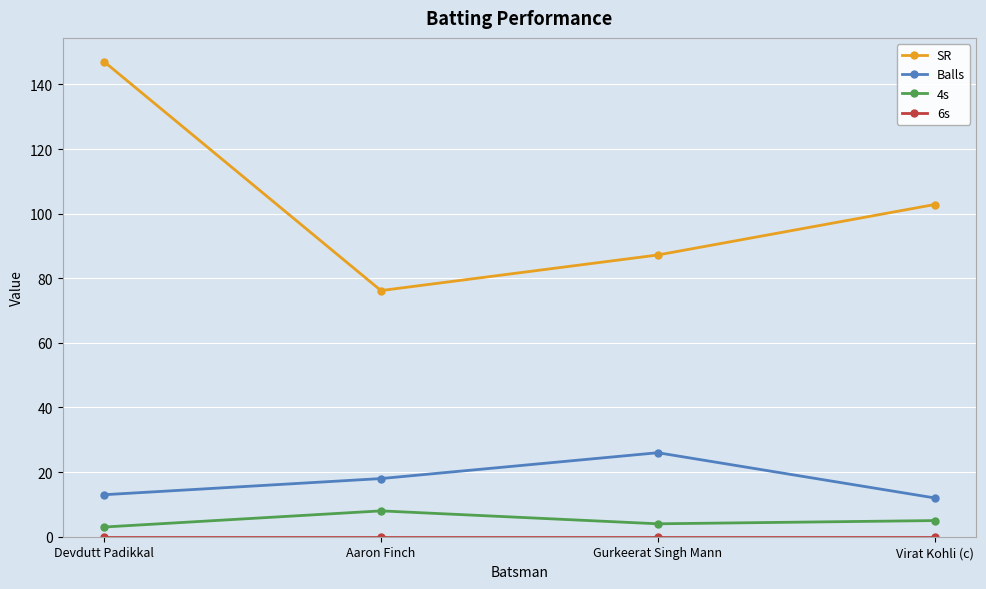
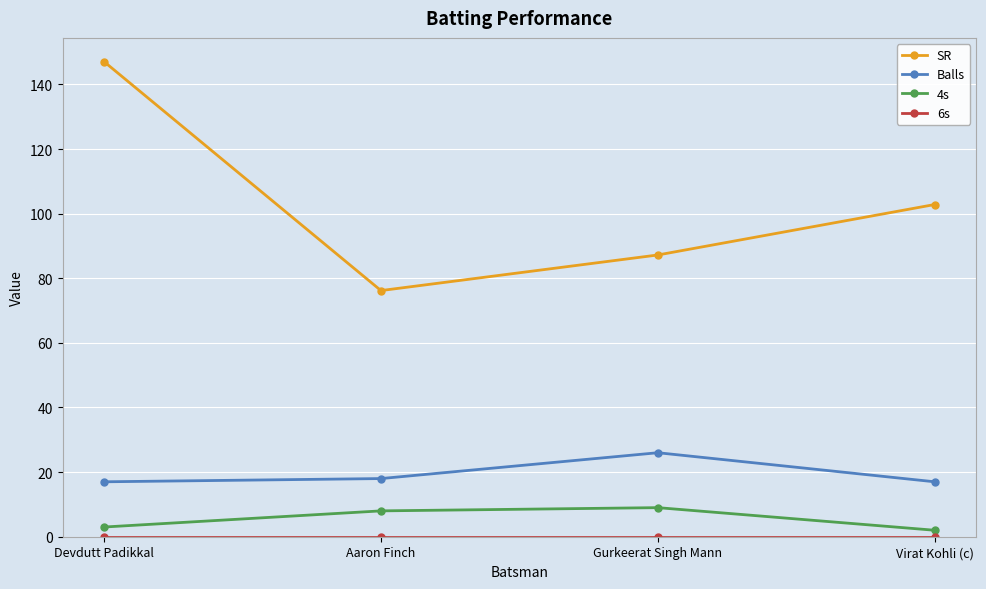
Balls, Devdutt Padikkal: 13 -> 17
4s, Gurkeerat Singh Mann: 4 -> 9
Balls, Virat Kohli (c): 12 -> 17
4s, Virat Kohli (c): 5 -> 2
